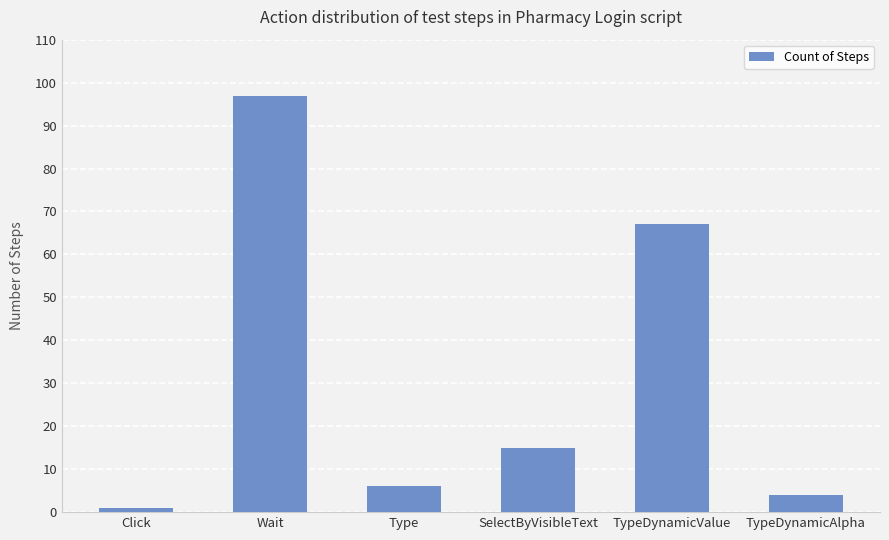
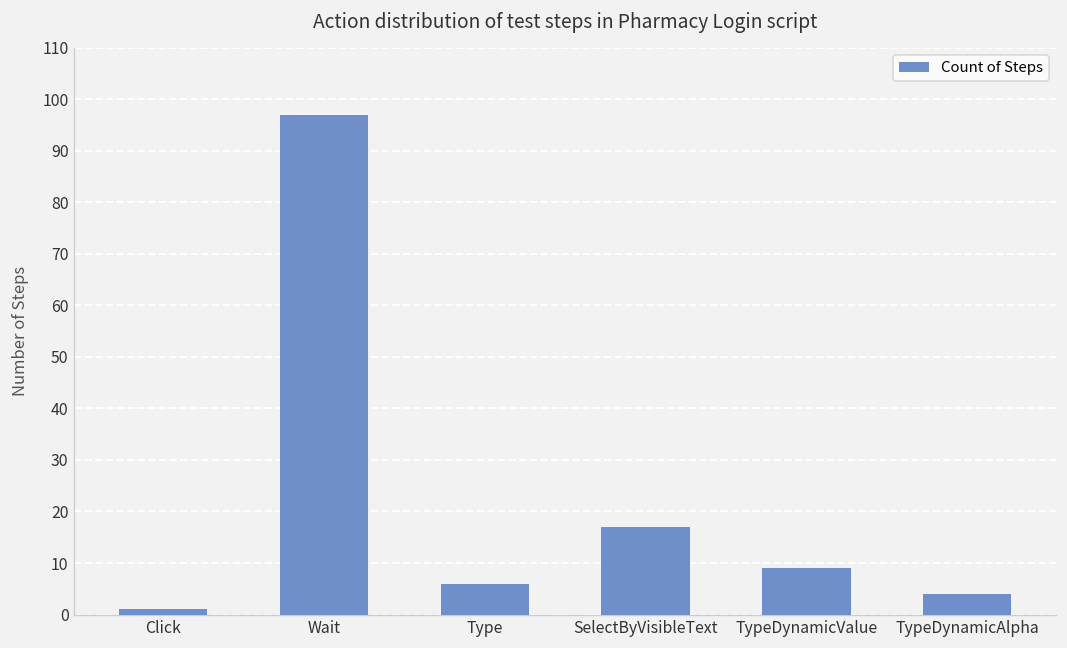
SelectByVisibleText: 15 -> 17
TypeDynamicValue: 67 -> 9
